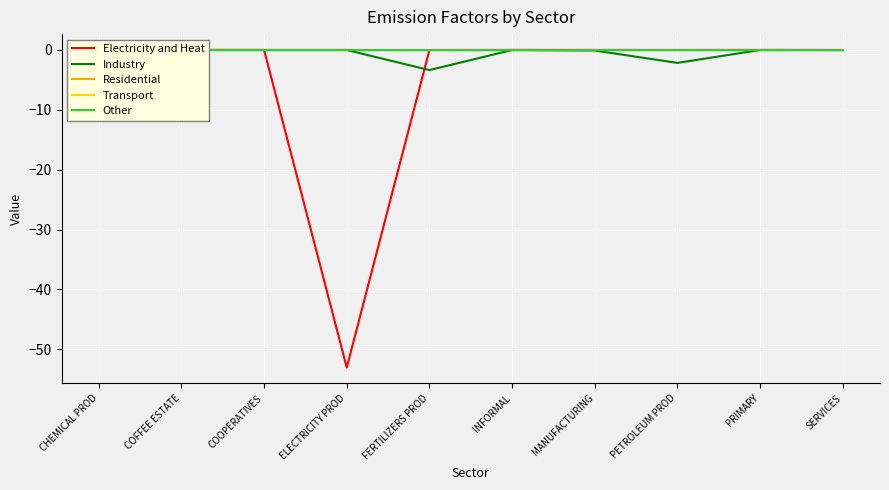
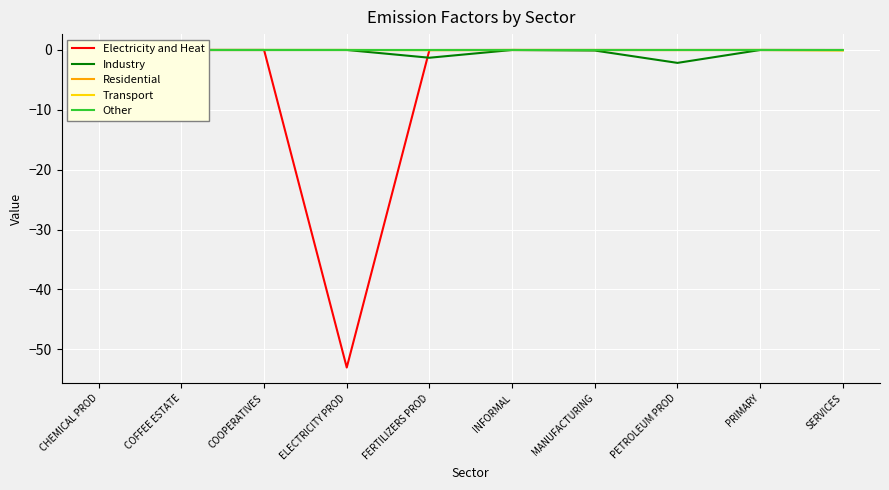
Industry, FERTILIZERS PROD: -3 -> -1
